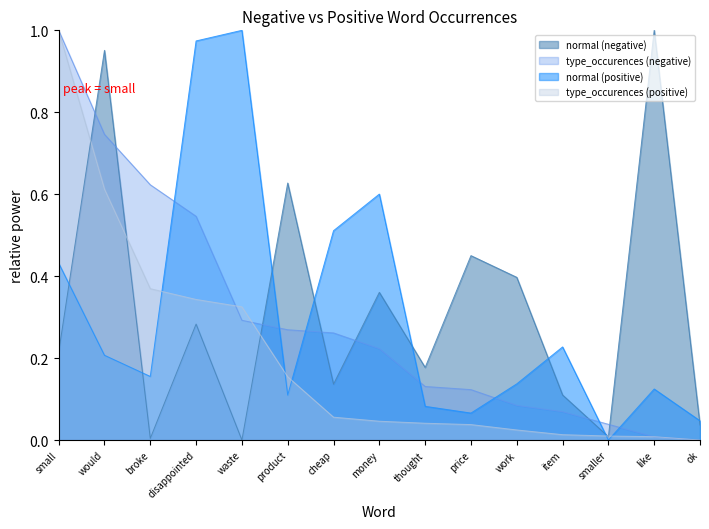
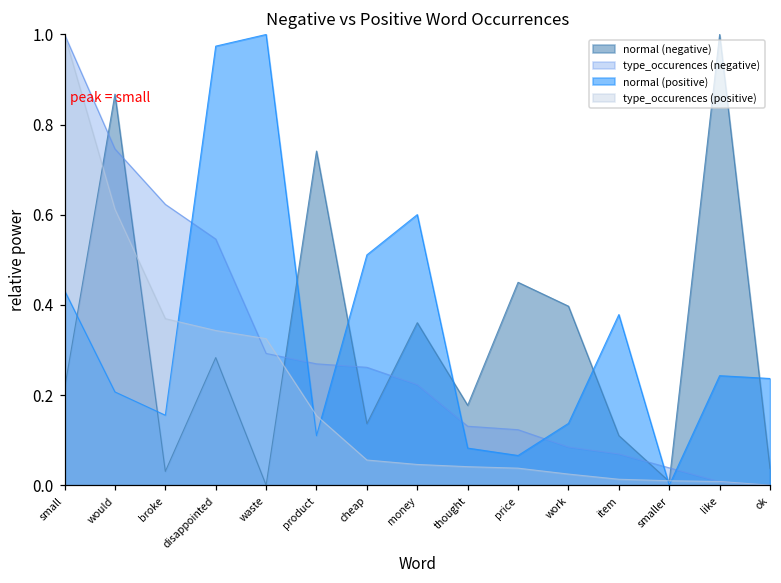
normal (negative), would: 0.95 -> 0.87
normal (negative), broke: 0.00 -> 0.03
normal (negative), product: 0.63 -> 0.74
normal (positive), item: 0.23 -> 0.38
normal (positive), like: 0.12 -> 0.24
normal (positive), ok: 0.05 -> 0.24
